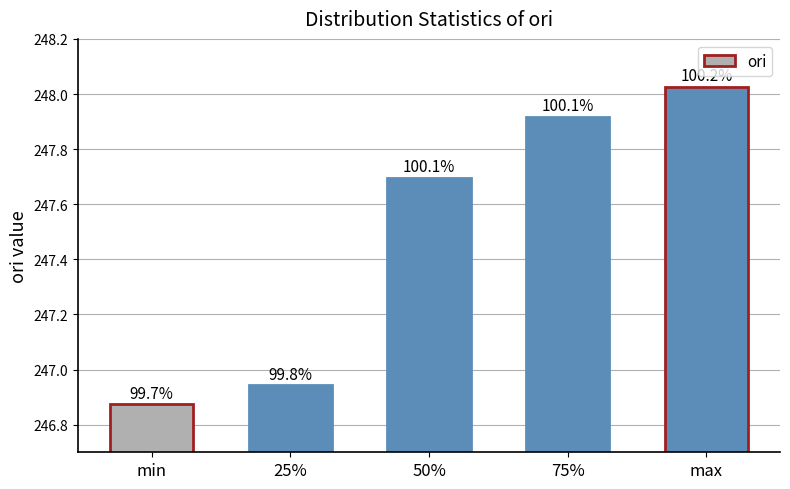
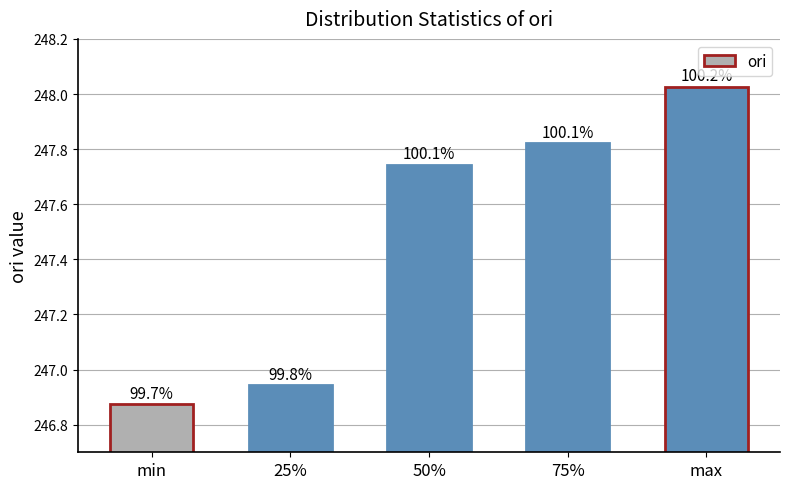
50%: 247.70 -> 247.74
75%: 247.92 -> 247.82
